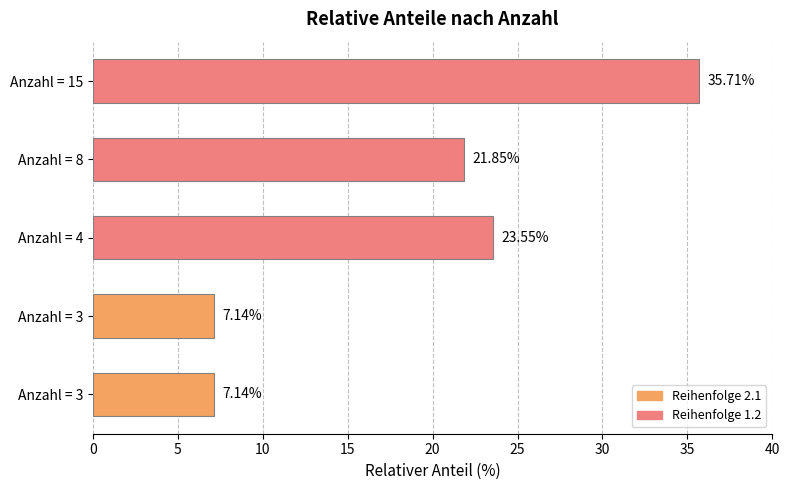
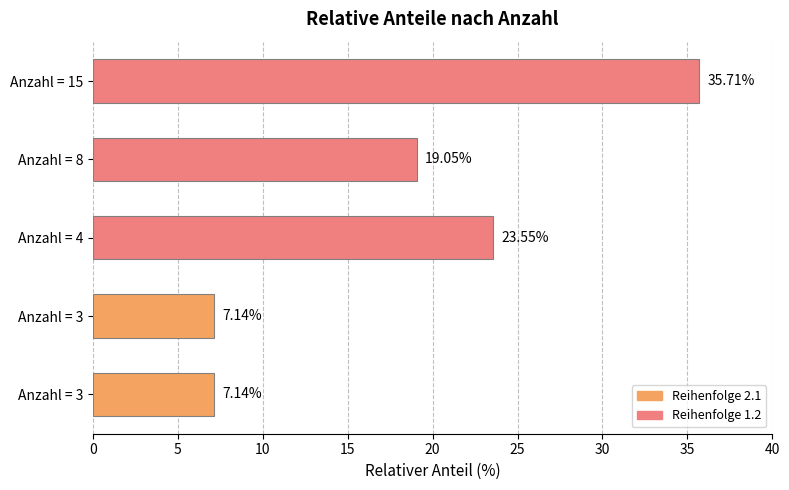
Anzahl = 8: 21.85% -> 19.05%
